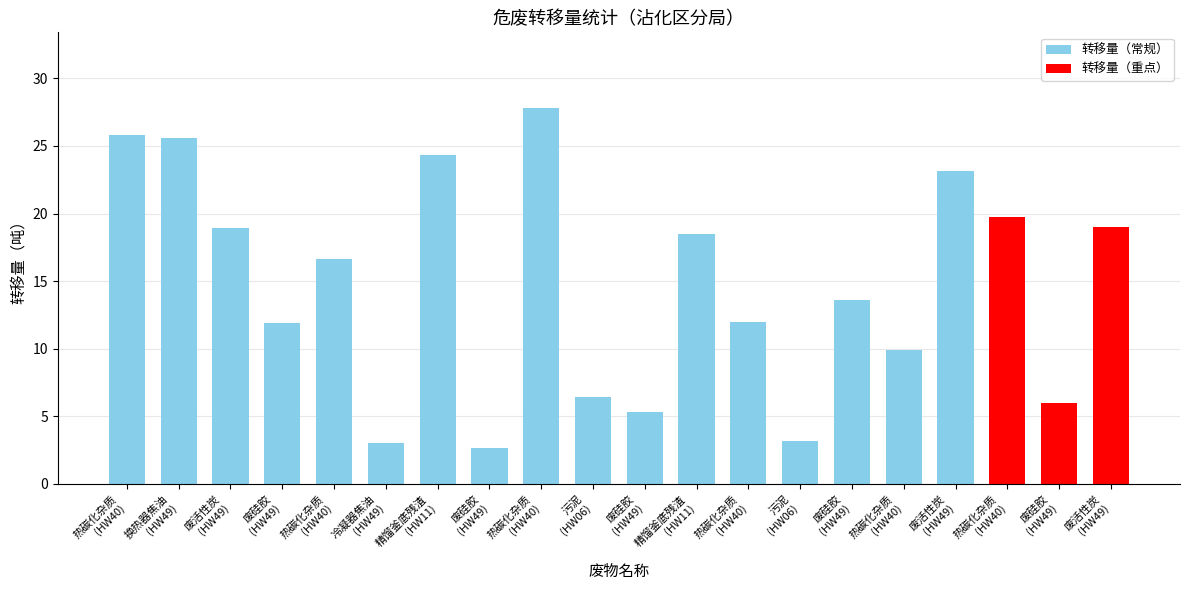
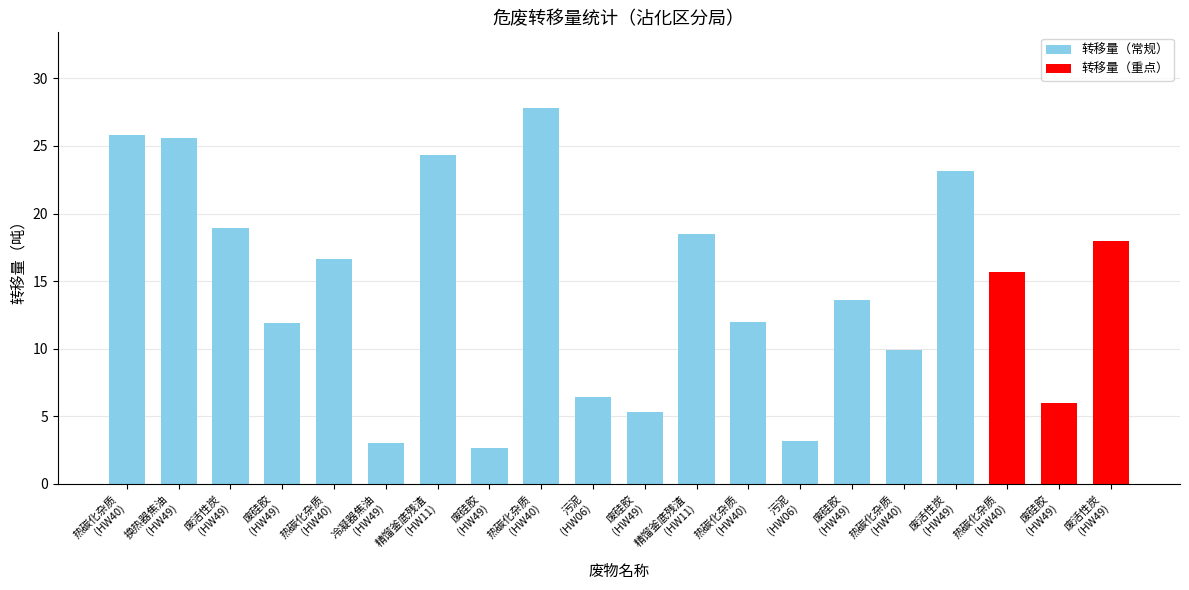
转移量（重点）, 热碳化杂质 (HW40): 19.8 -> 15.7
转移量（重点）, 废活性炭 (HW49): 19 -> 18
